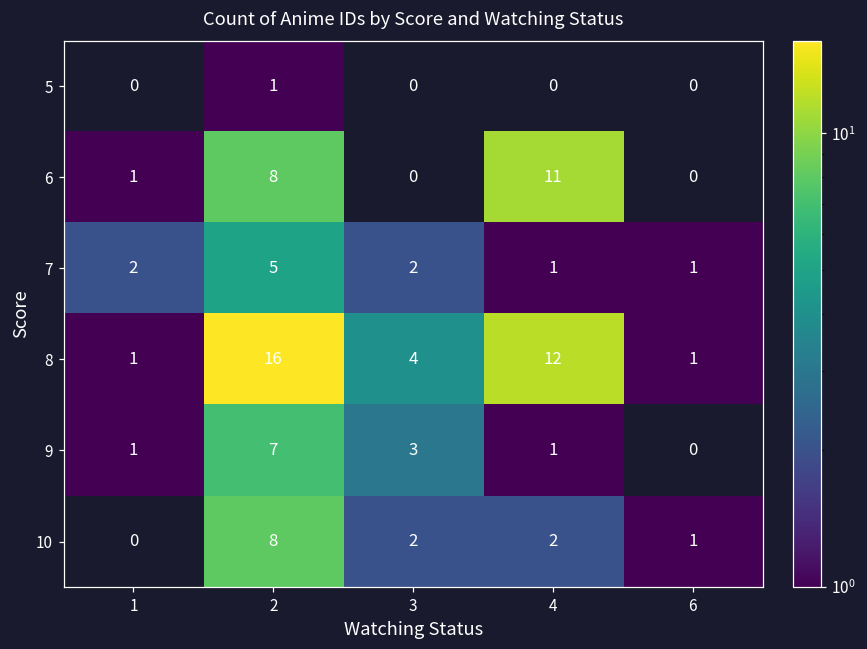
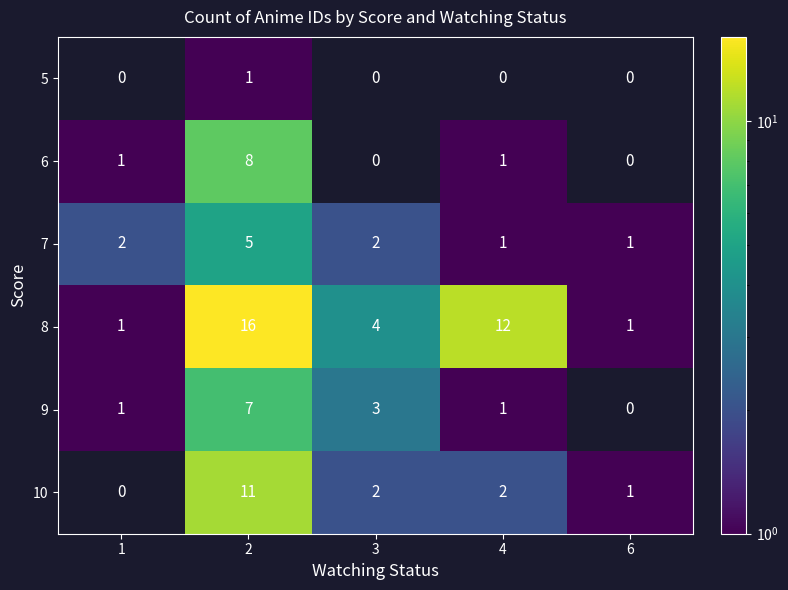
6, 4: 11 -> 1
10, 2: 8 -> 11
